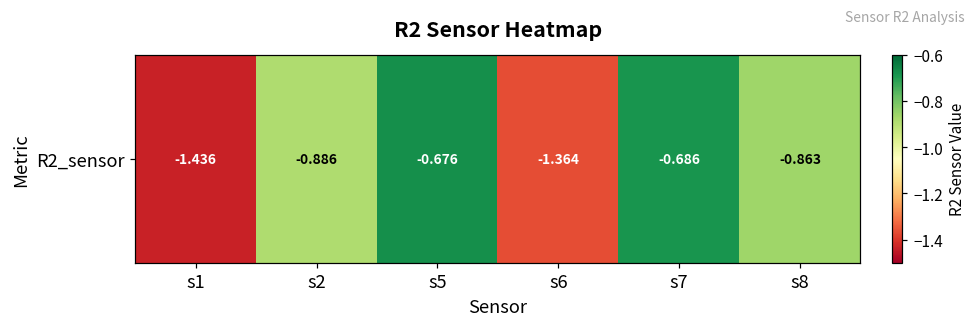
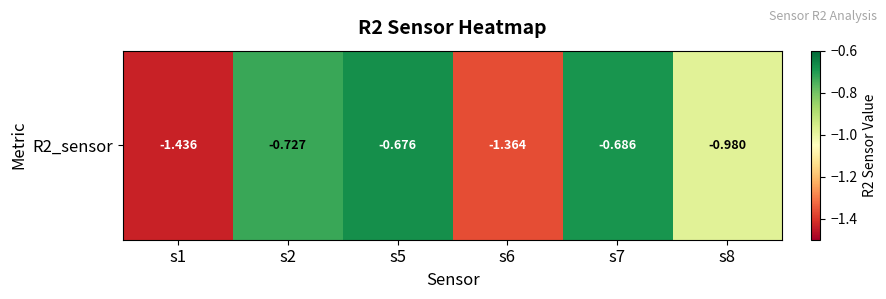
R2_sensor, s2: -0.886 -> -0.727
R2_sensor, s8: -0.863 -> -0.980
